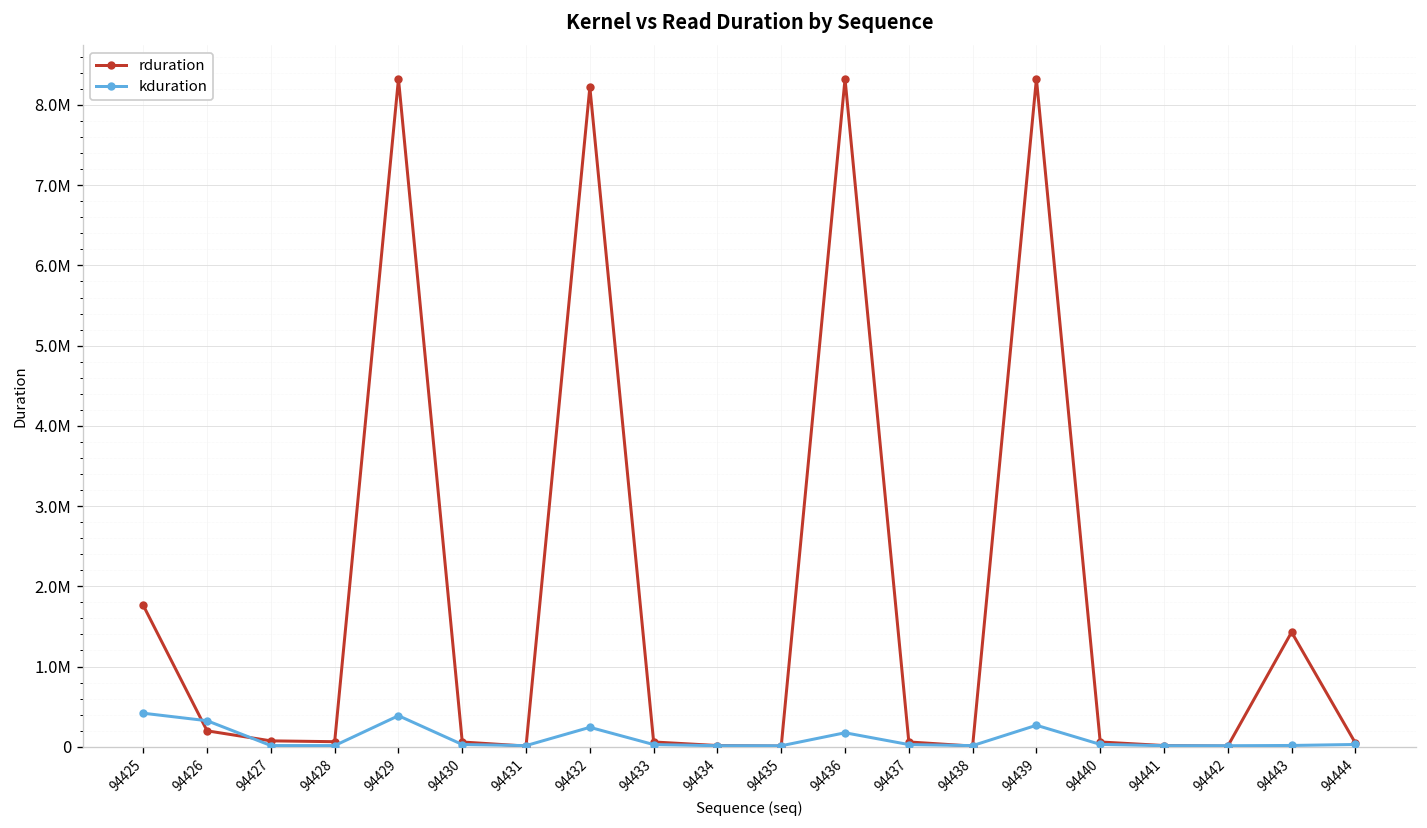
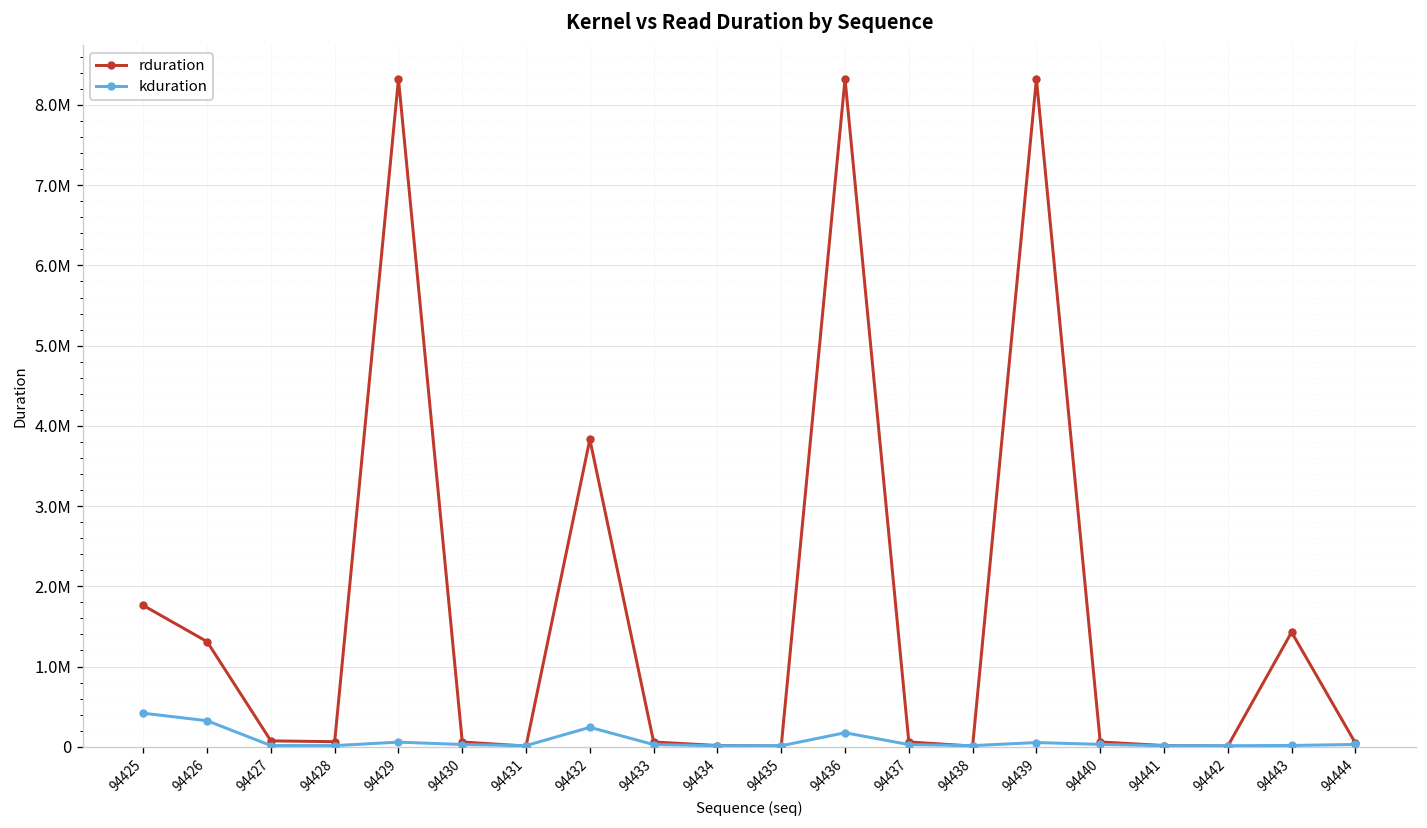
rduration, 94426: 200000 -> 1300000
kduration, 94429: 400000 -> 100000
rduration, 94432: 8200000 -> 3800000
kduration, 94439: 300000 -> 100000
